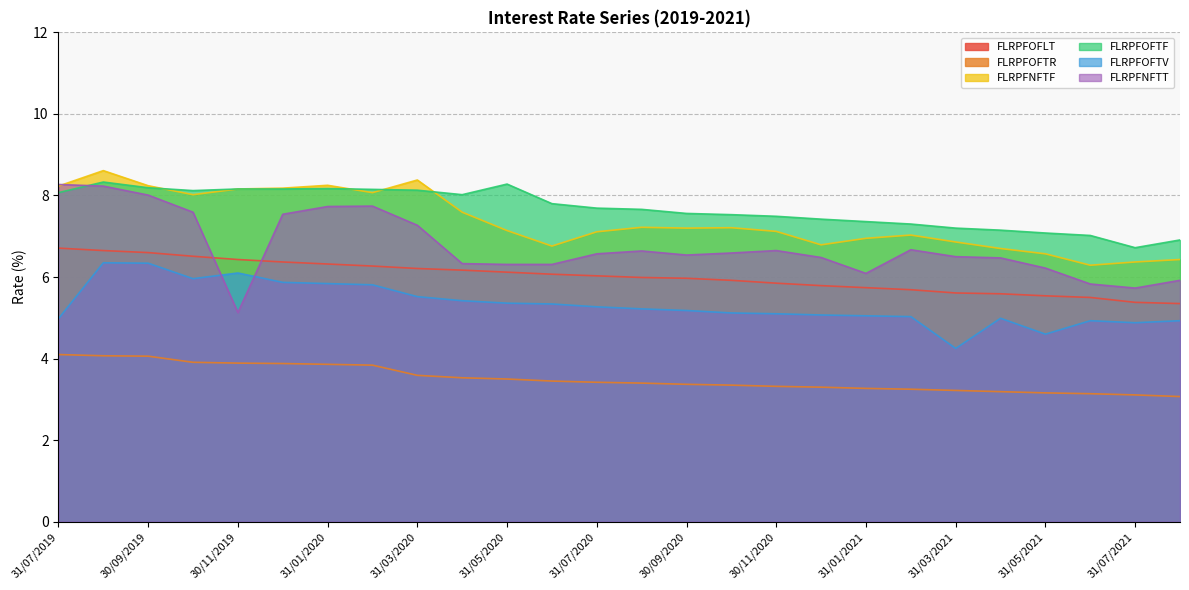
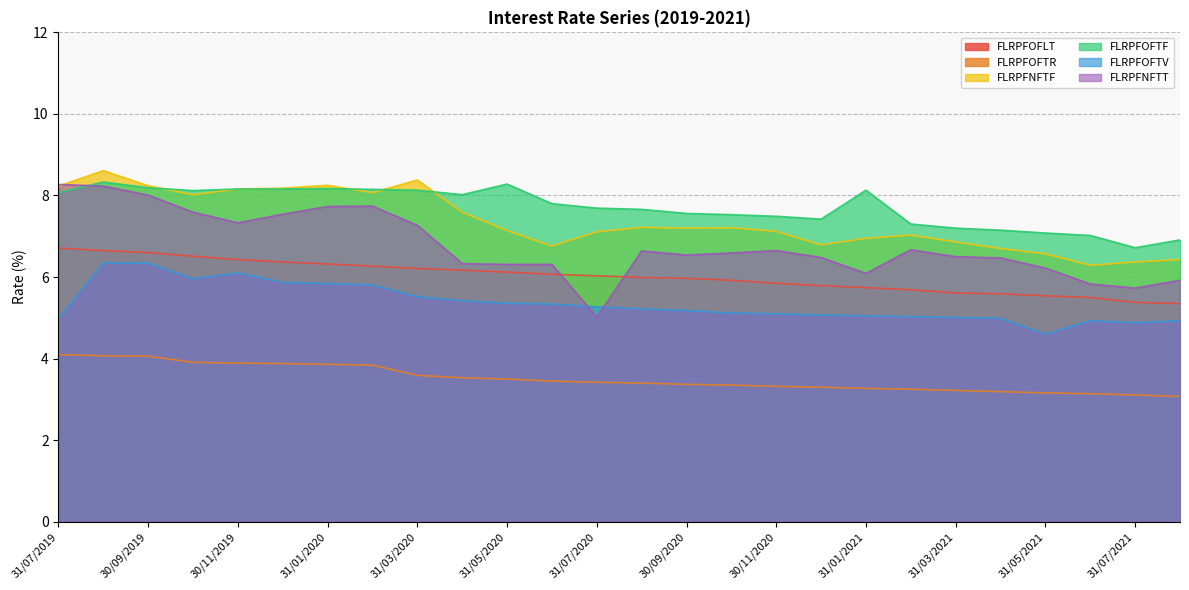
FLRPFNFTT, 30/11/2019: 5.1 -> 7.3
FLRPFNFTT, 31/07/2020: 6.6 -> 5.0
FLRPFOFTF, 31/01/2021: 7.4 -> 8.1
FLRPFOFTV, 31/03/2021: 4.3 -> 5.0
